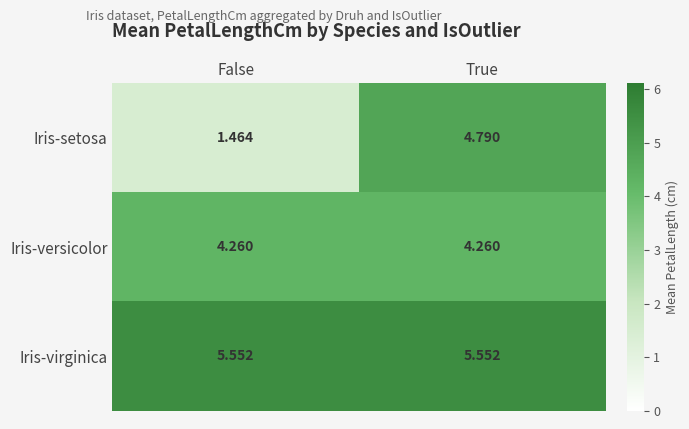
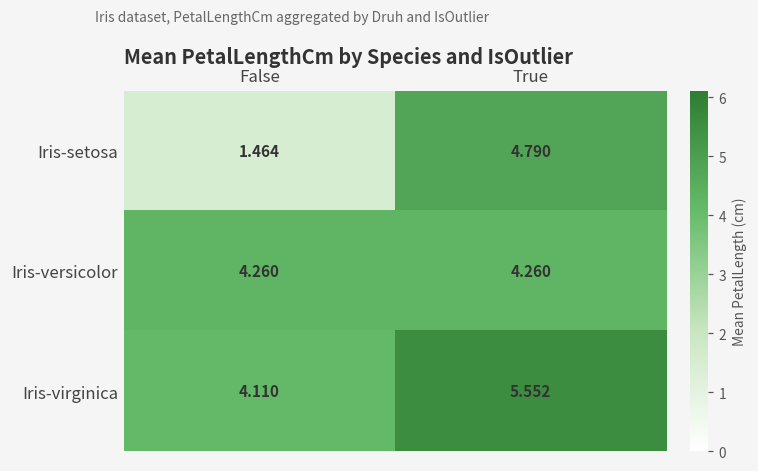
Iris-virginica, False: 5.552 -> 4.110
